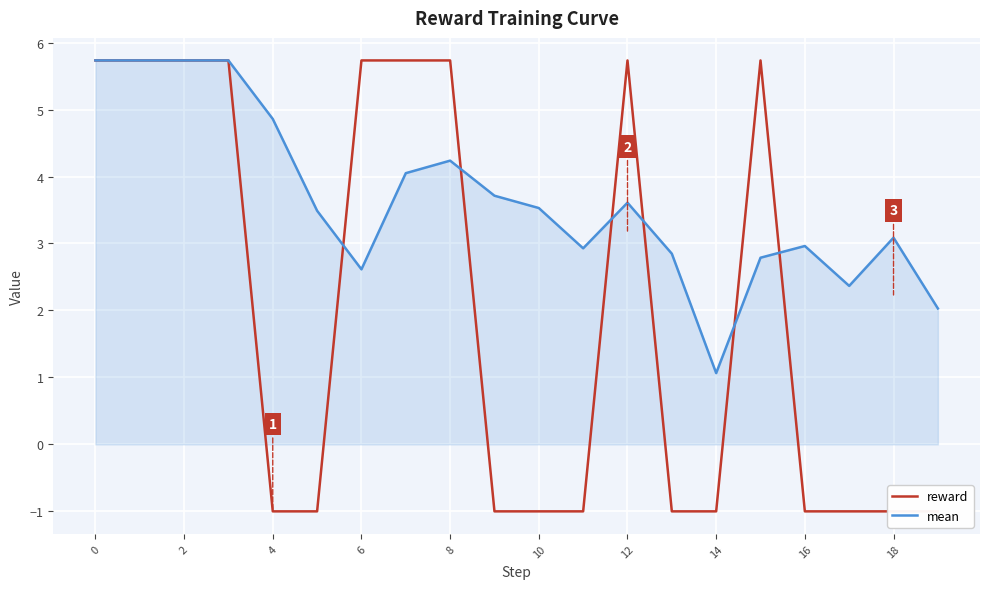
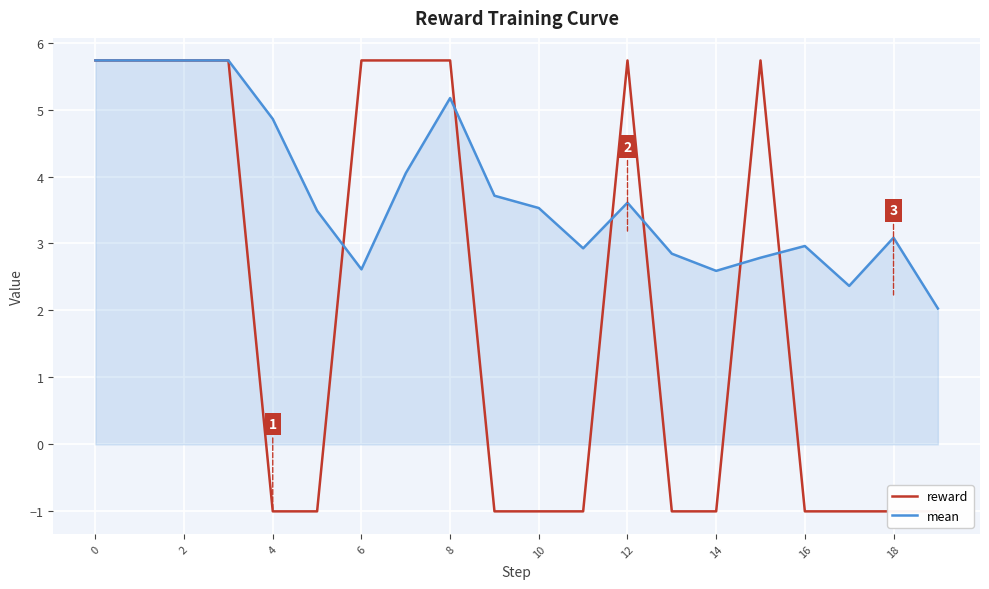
mean, 8: 4.2 -> 5.2
mean, 14: 1.1 -> 2.6
